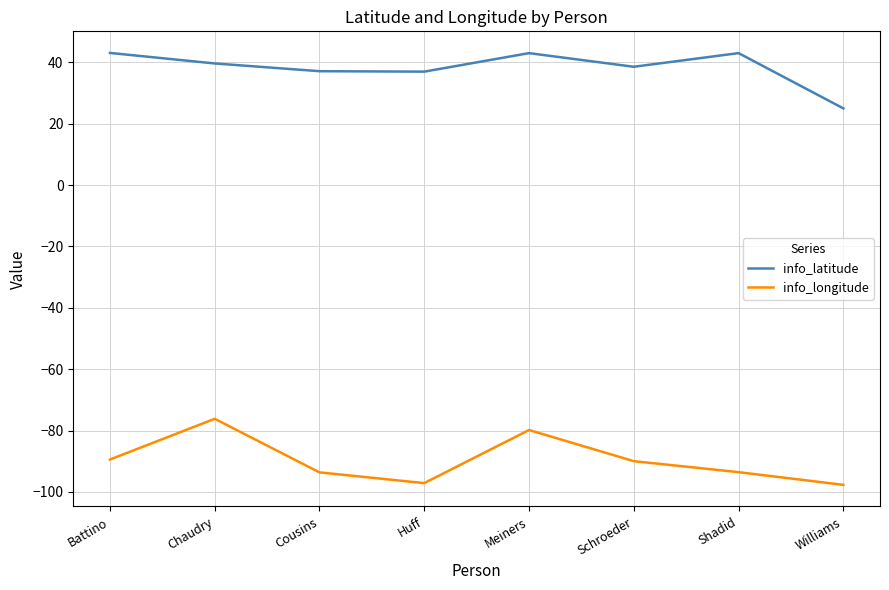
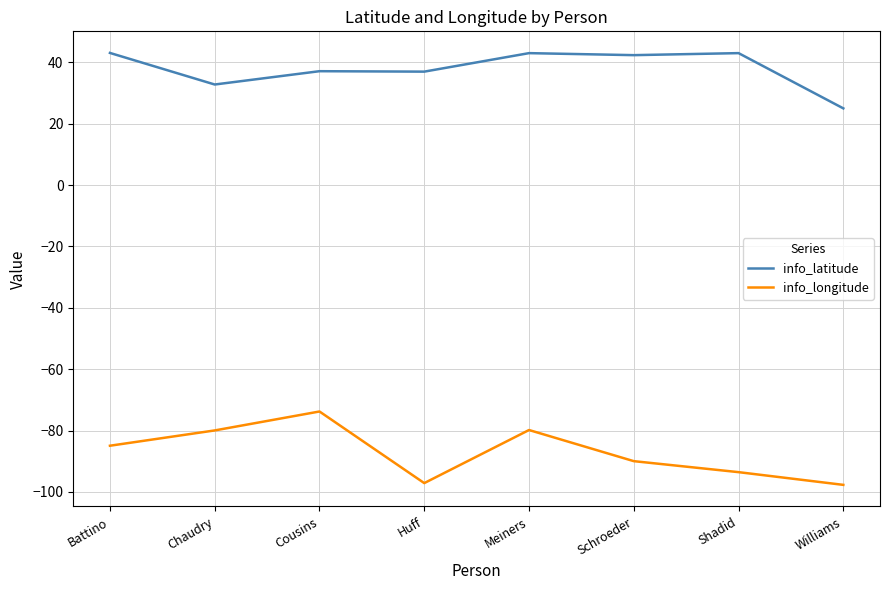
info_longitude, Battino: -89 -> -85
info_latitude, Chaudry: 40 -> 33
info_longitude, Chaudry: -76 -> -80
info_longitude, Cousins: -94 -> -74
info_latitude, Schroeder: 39 -> 42
